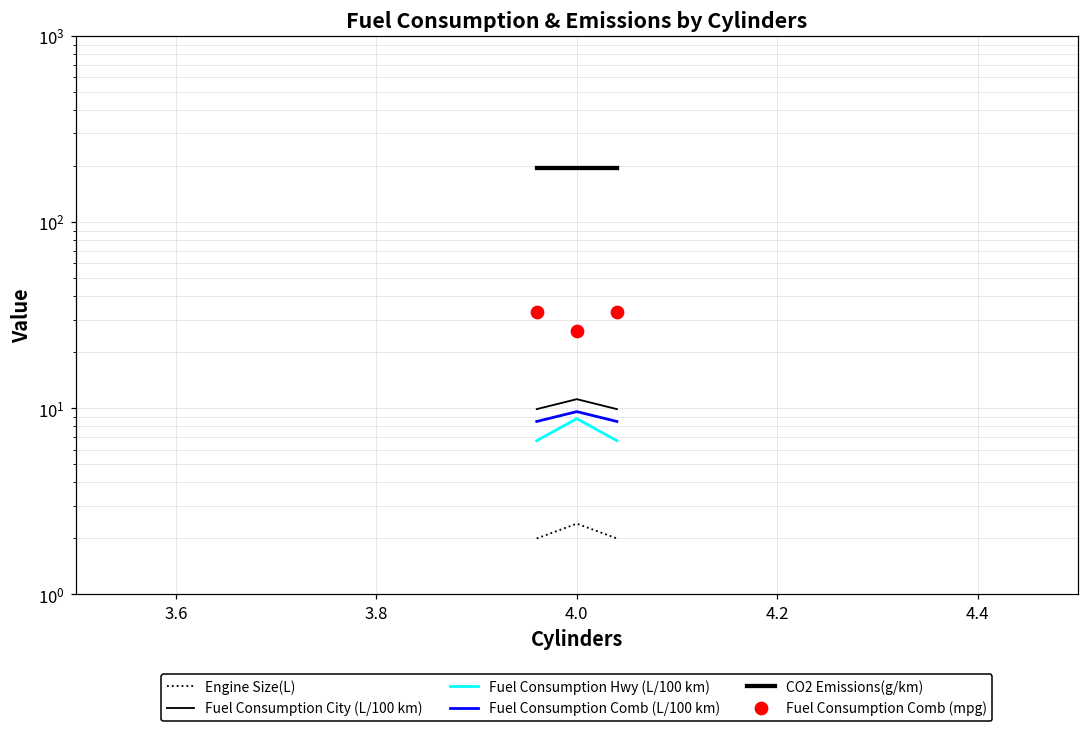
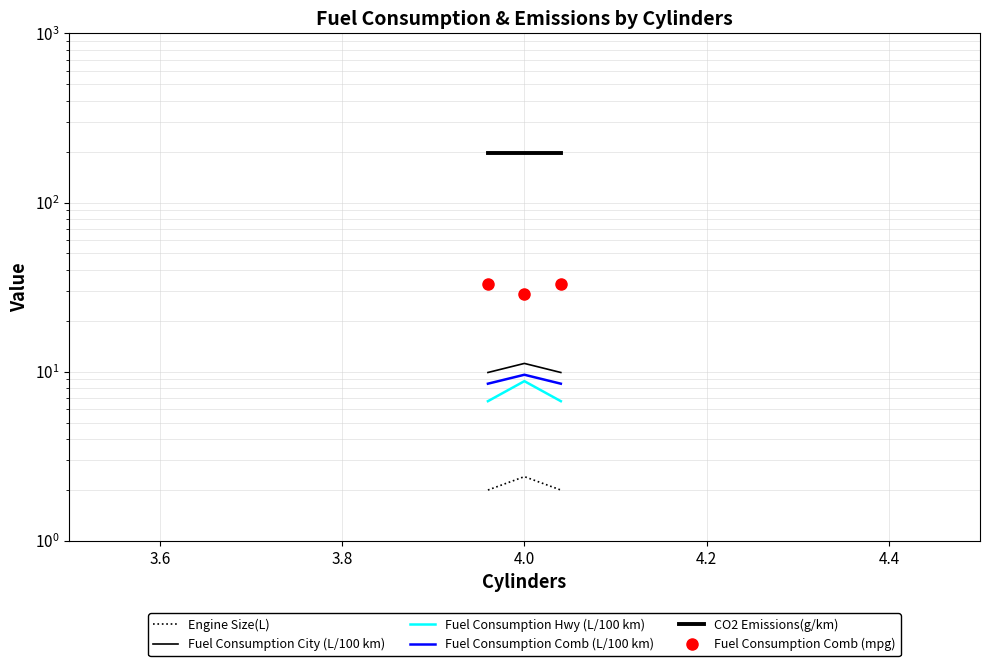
Fuel Consumption Comb (mpg), 4.0: 26 -> 29
